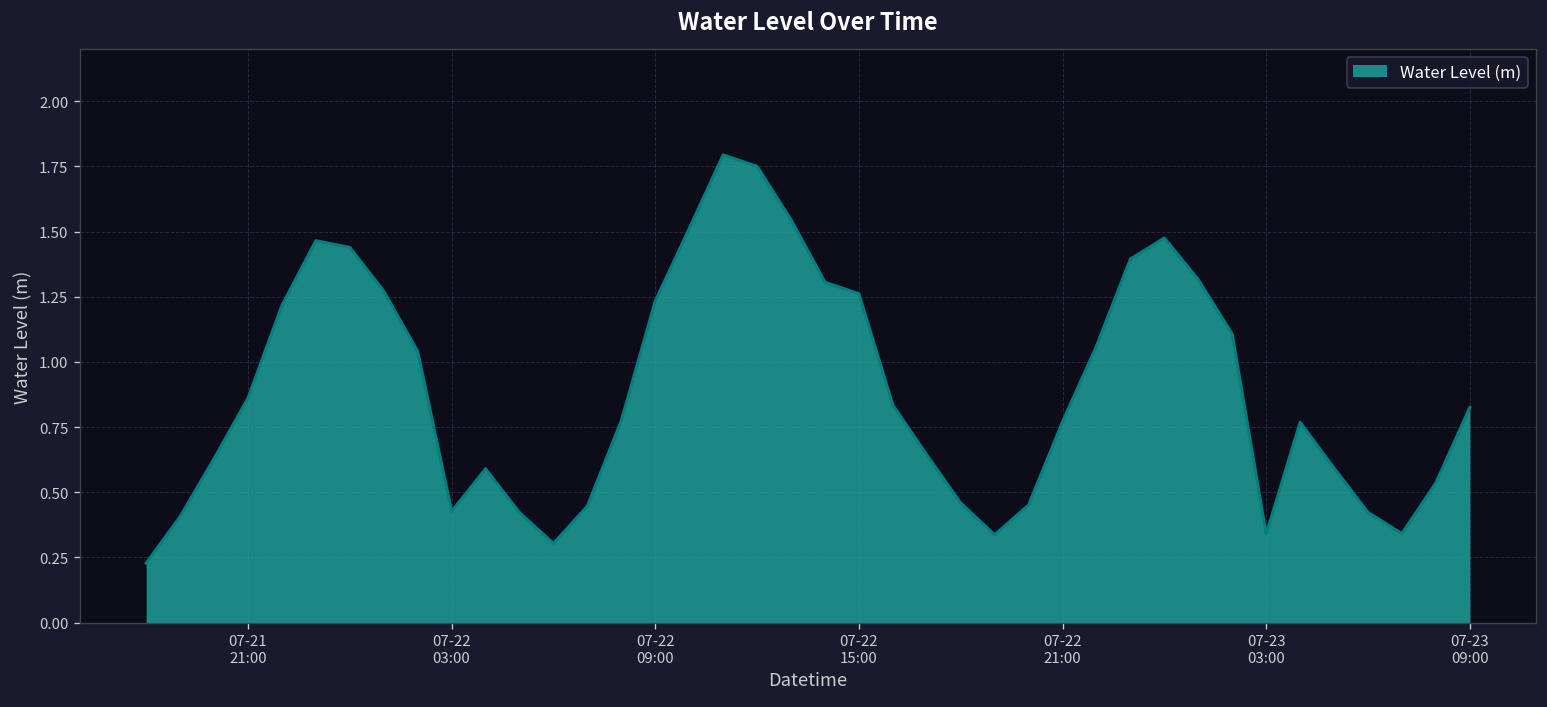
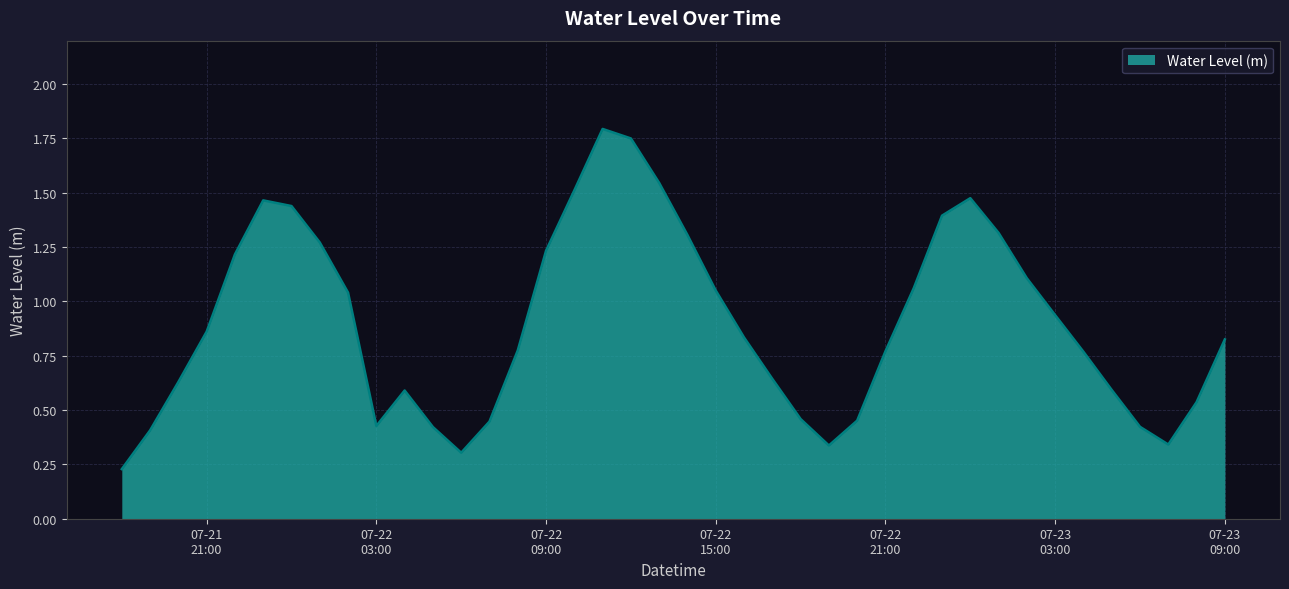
07-22 15:00: 1.26 -> 1.05
07-23 03:00: 0.34 -> 0.94
